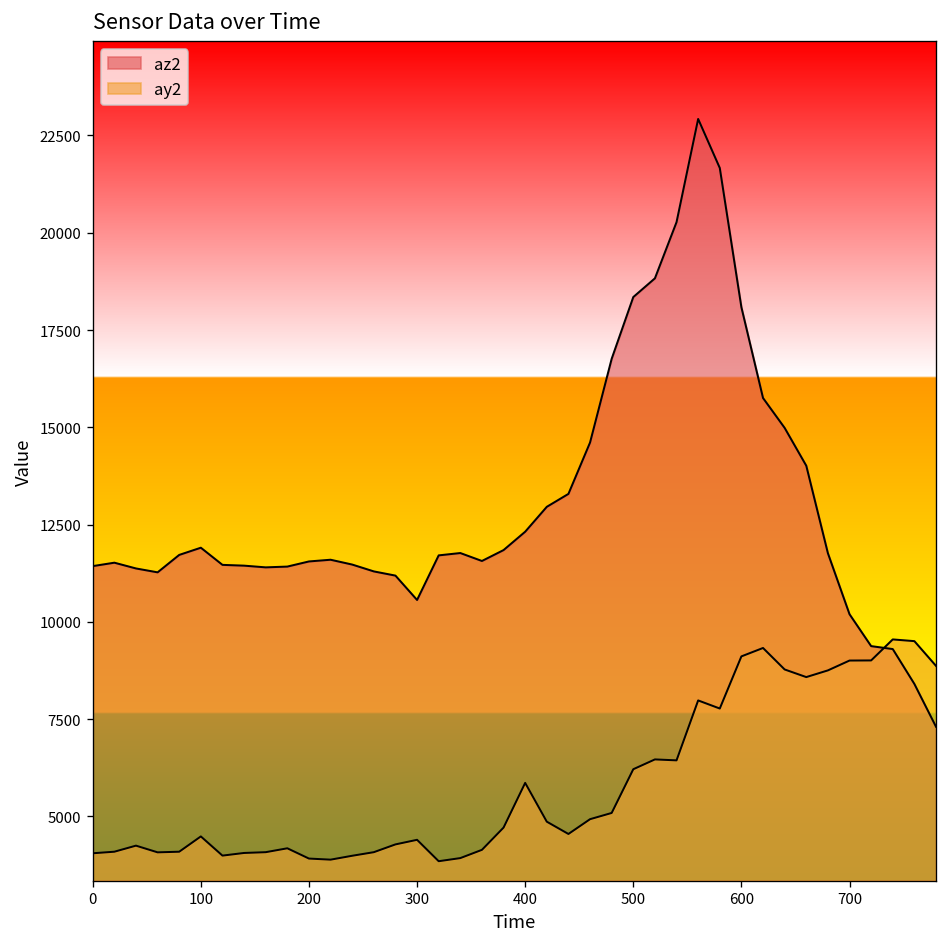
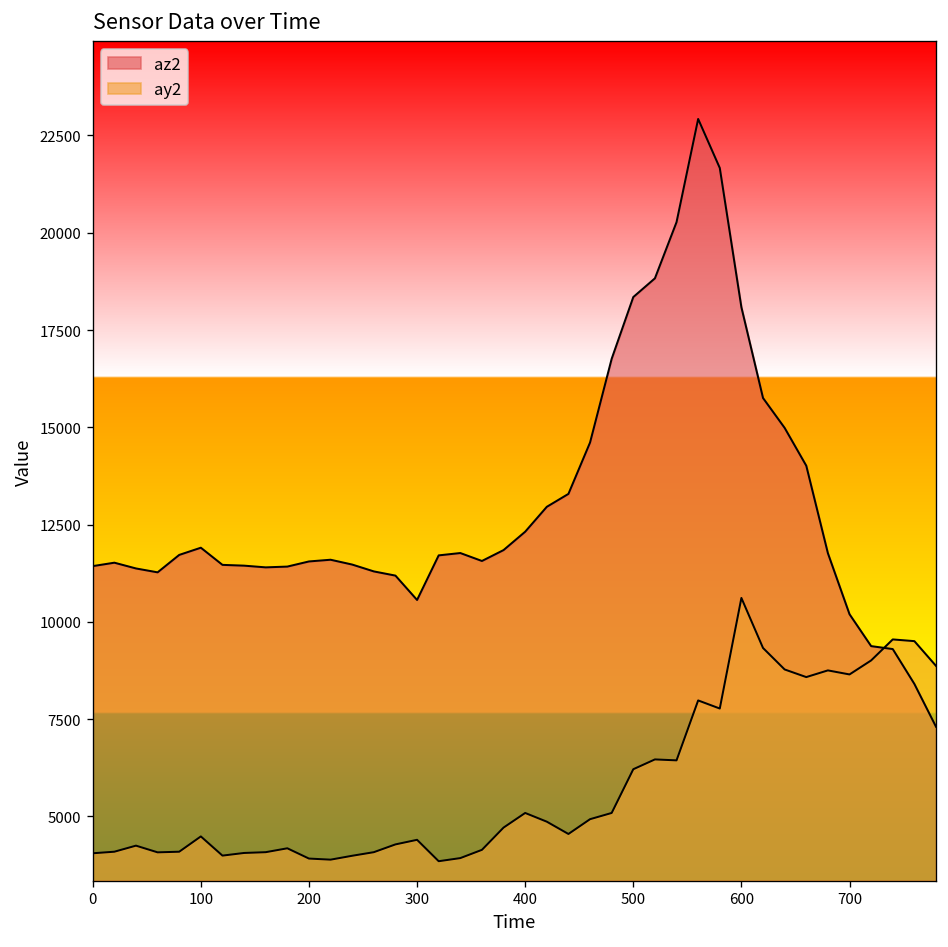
ay2, 400: 5900 -> 5100
ay2, 600: 9100 -> 10600
ay2, 700: 9000 -> 8600
